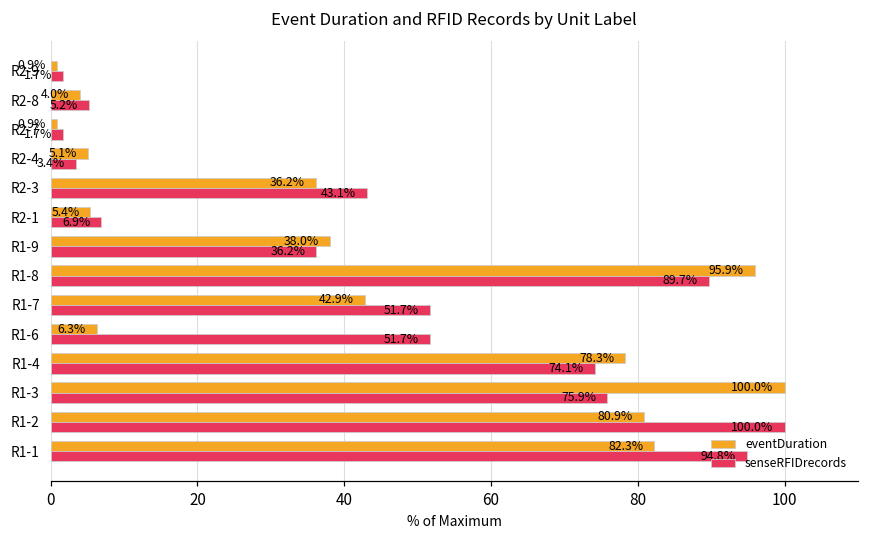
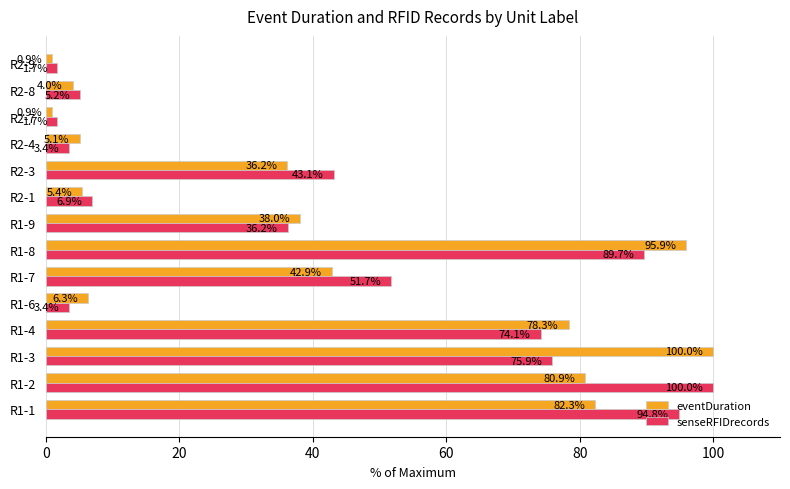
senseRFIDrecords, R1-6: 51.7% -> 3.4%
